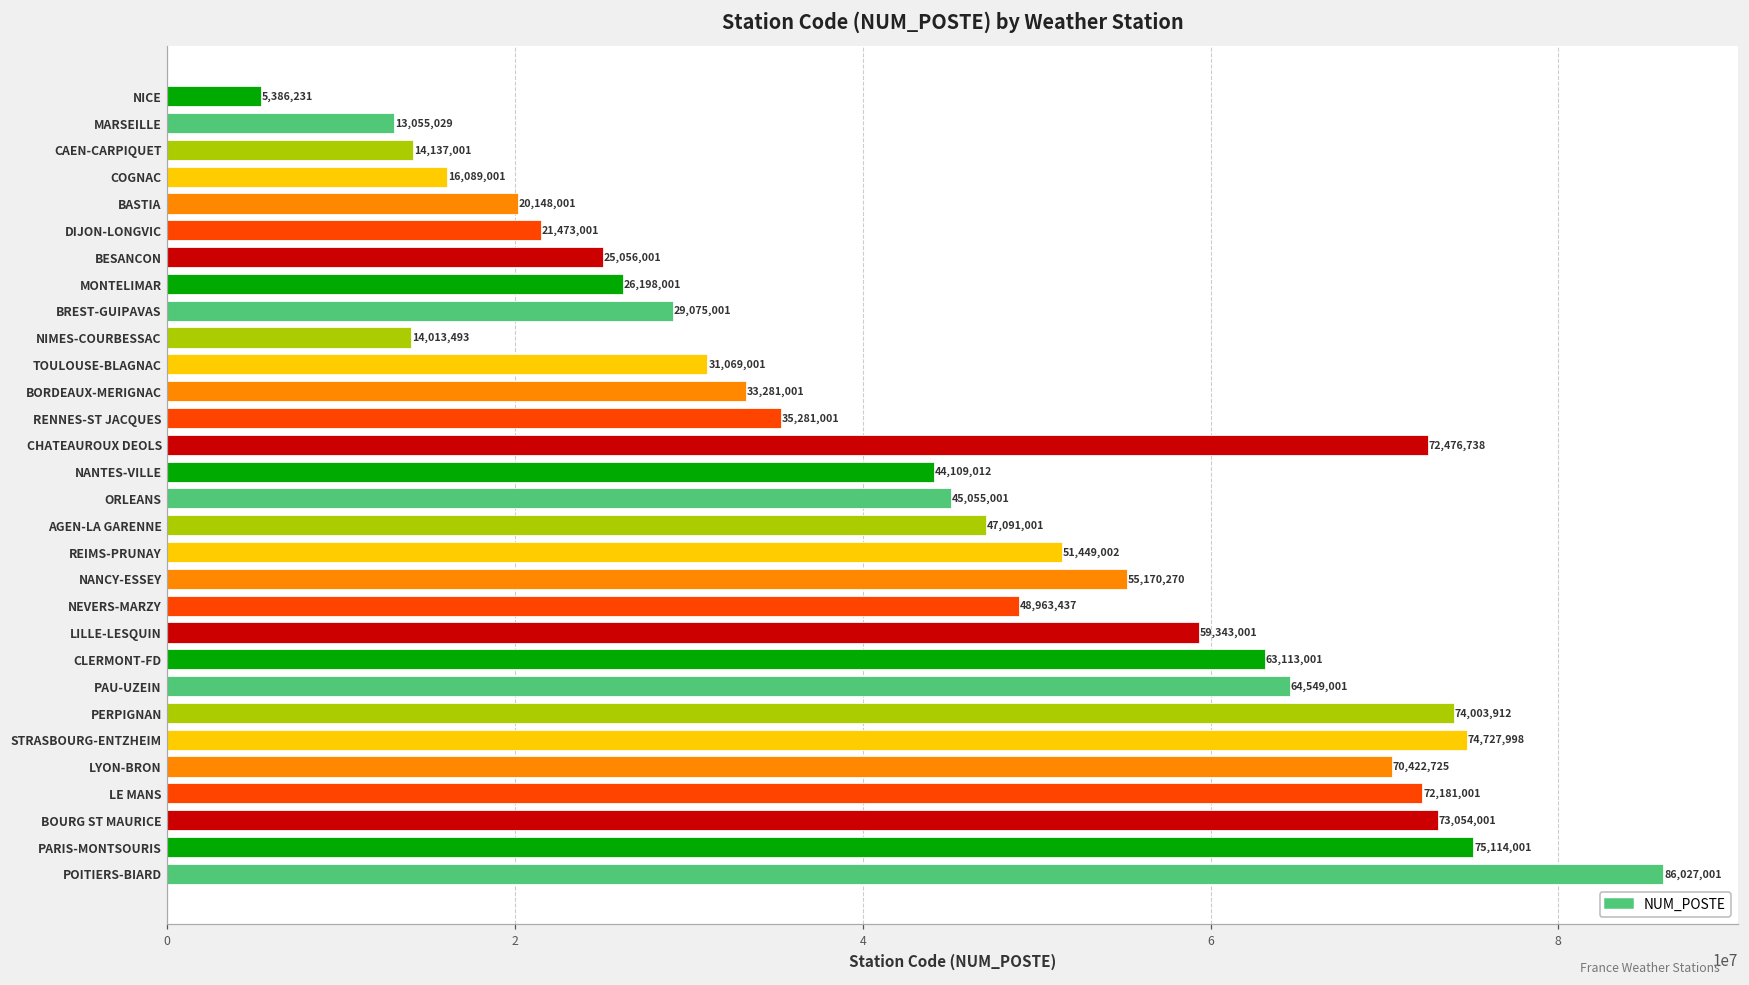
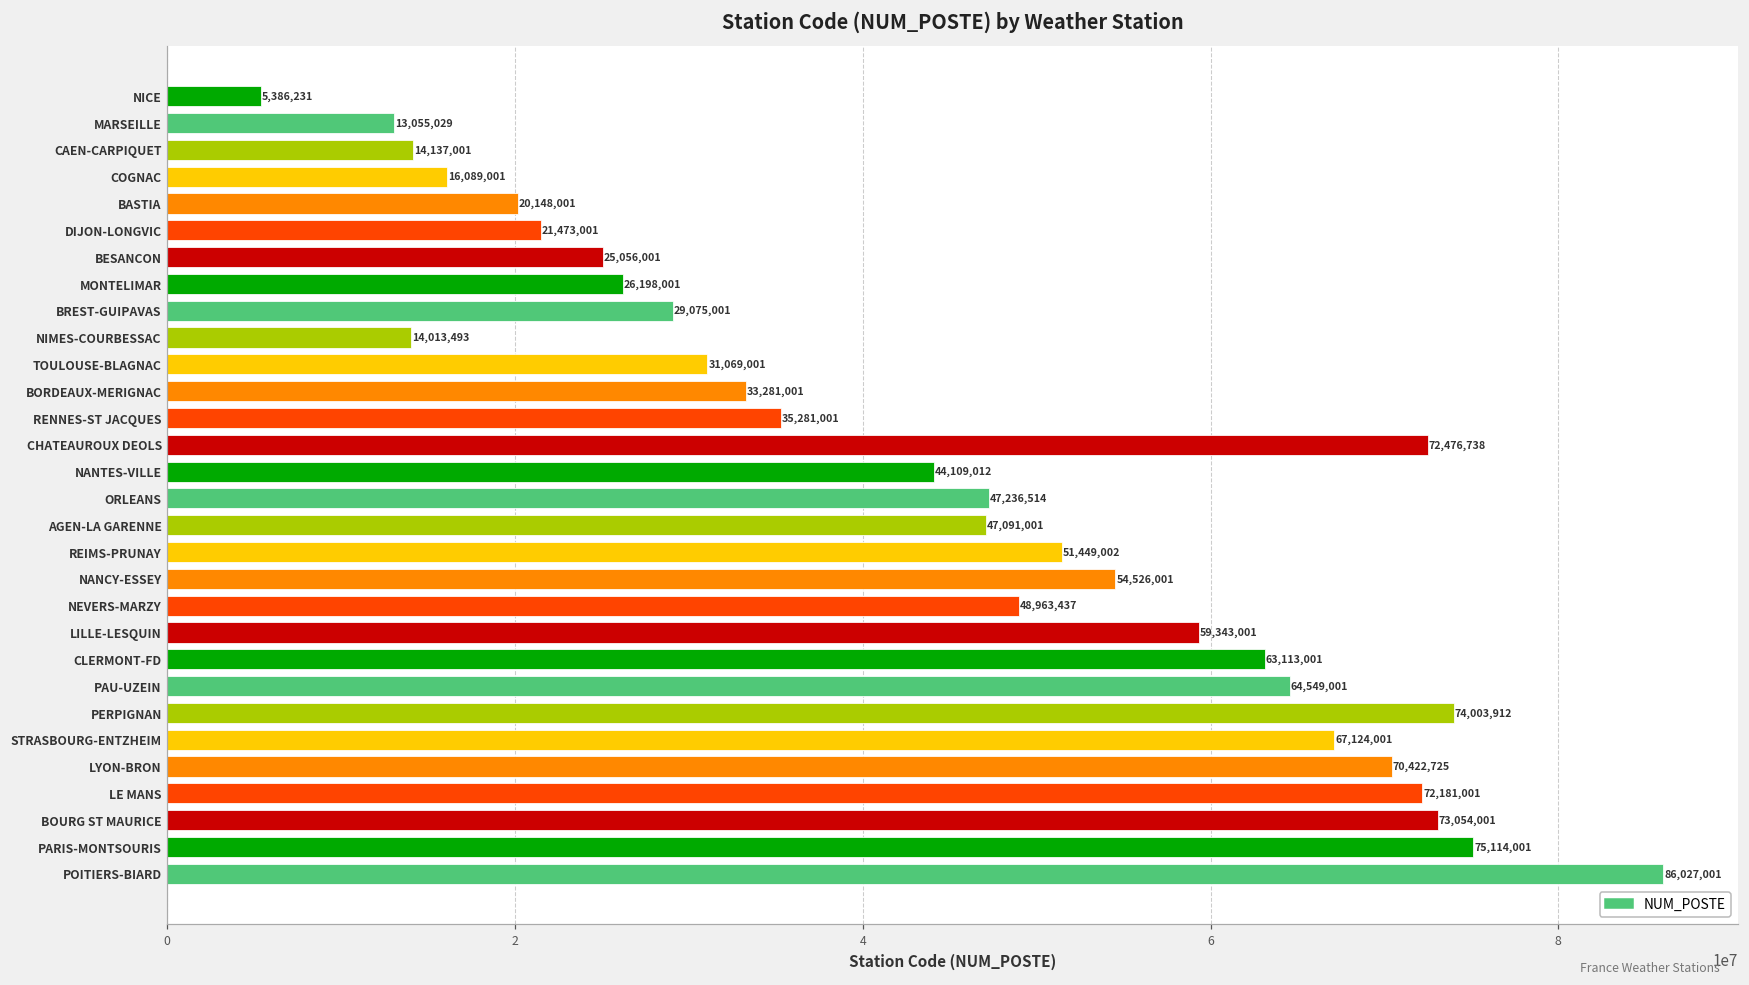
ORLEANS: 45,055,001 -> 47,236,514
NANCY-ESSEY: 55,170,270 -> 54,526,001
STRASBOURG-ENTZHEIM: 74,727,998 -> 67,124,001
